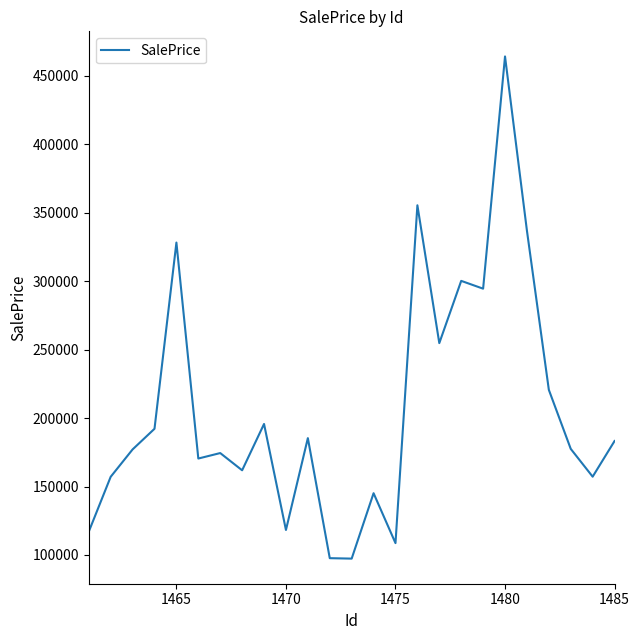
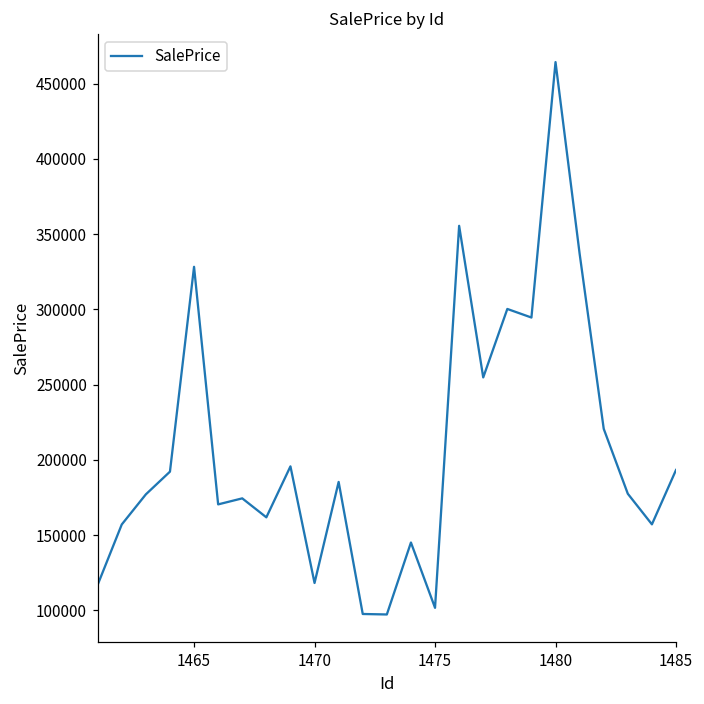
1475: 109000 -> 102000
1485: 183000 -> 193000
